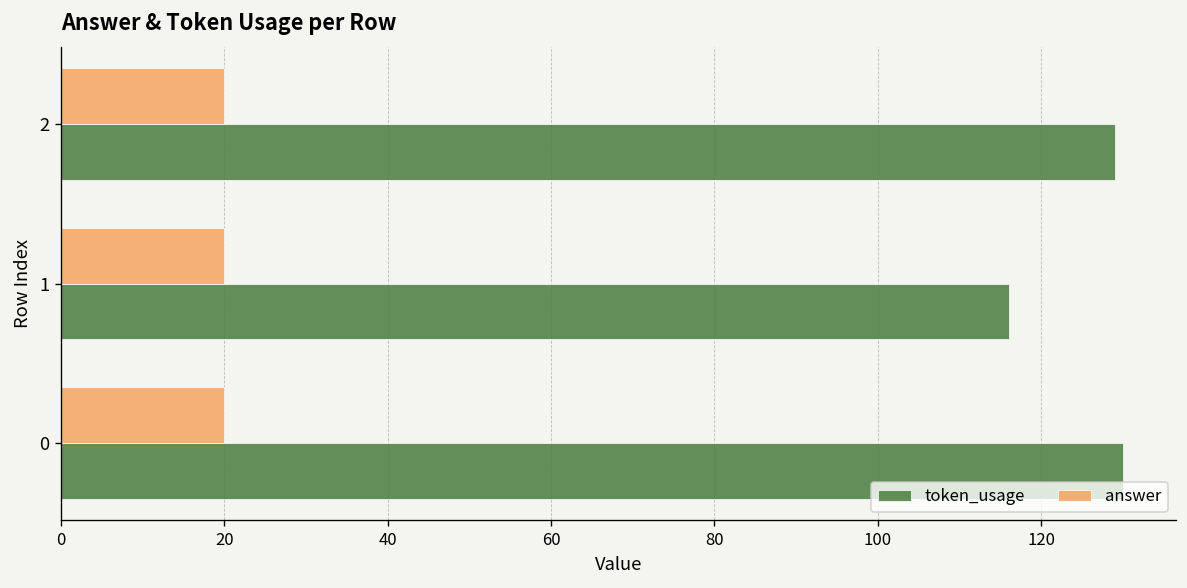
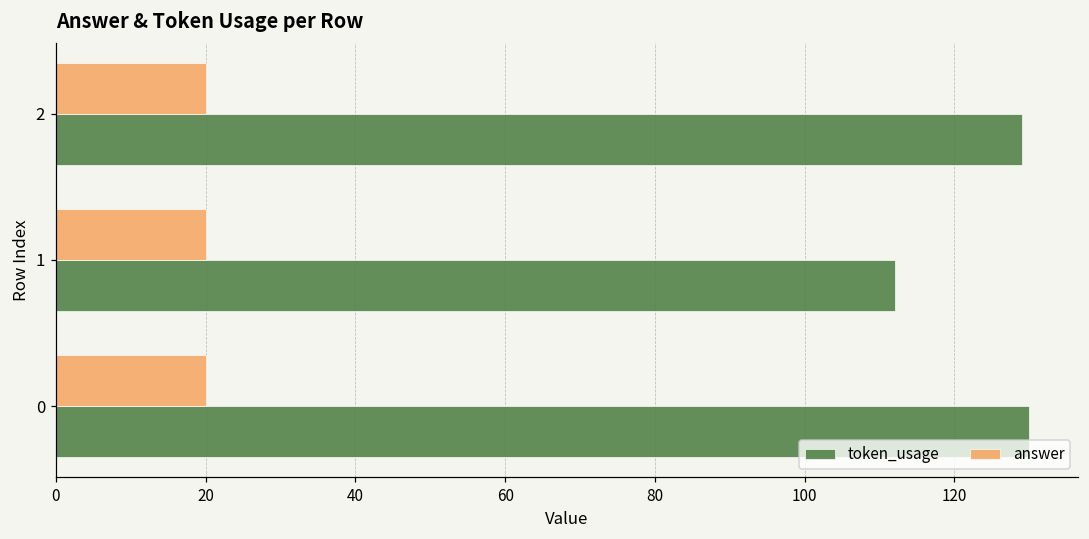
token_usage, 1: 116 -> 112
